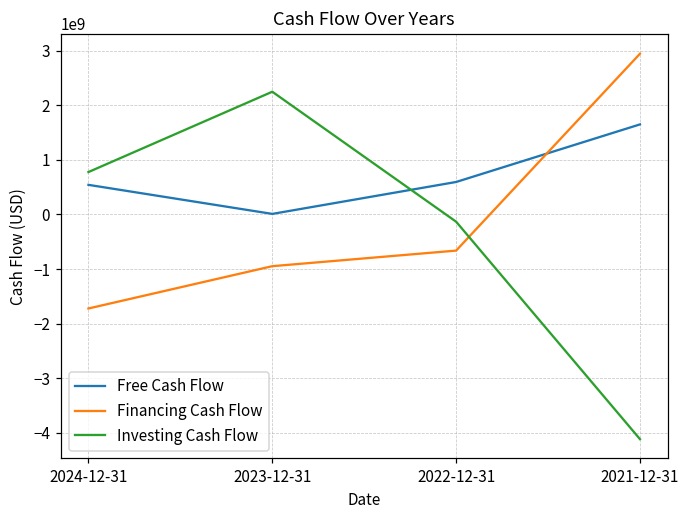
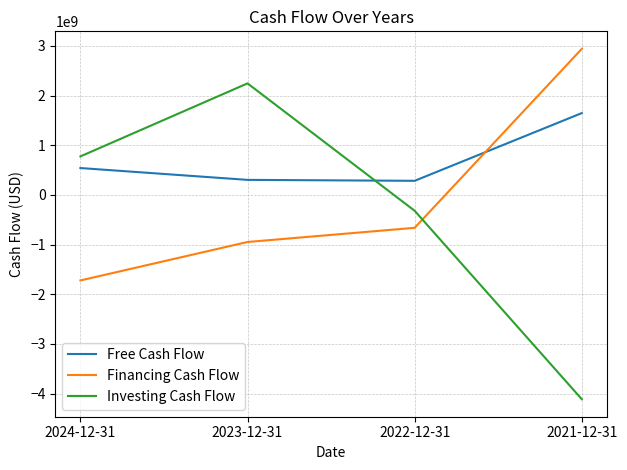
Free Cash Flow, 2023-12-31: 0 -> 300000000
Free Cash Flow, 2022-12-31: 600000000 -> 300000000
Investing Cash Flow, 2022-12-31: -100000000 -> -300000000
